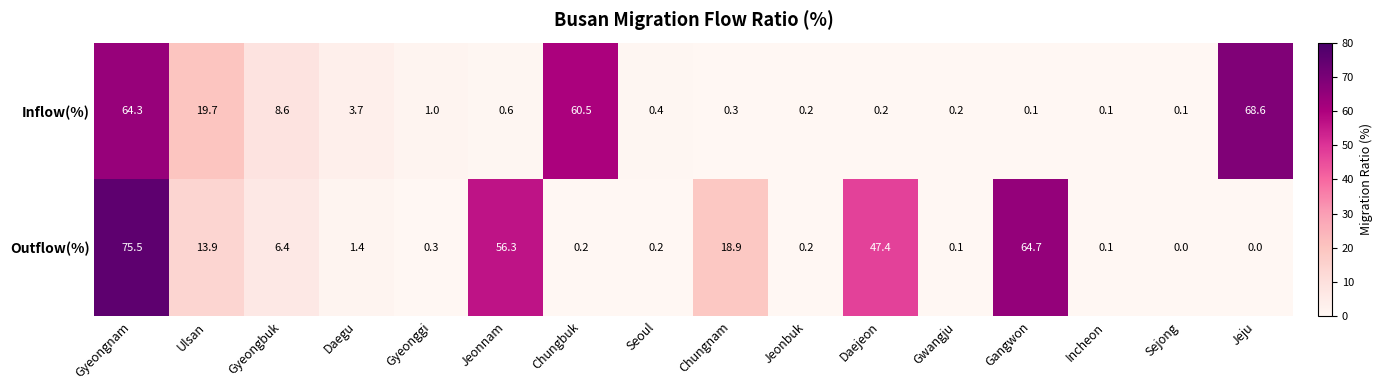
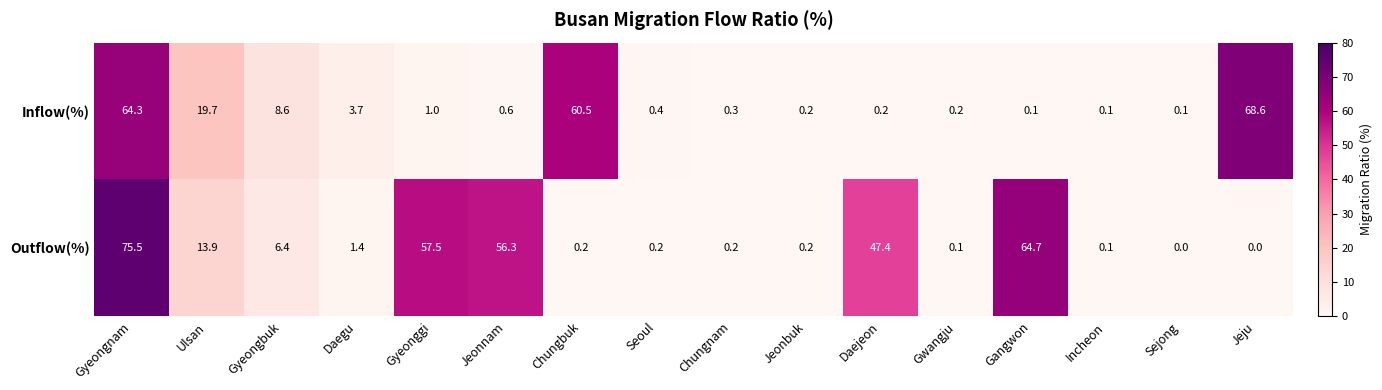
Outflow(%), Gyeonggi: 0.3 -> 57.5
Outflow(%), Chungnam: 18.9 -> 0.2
